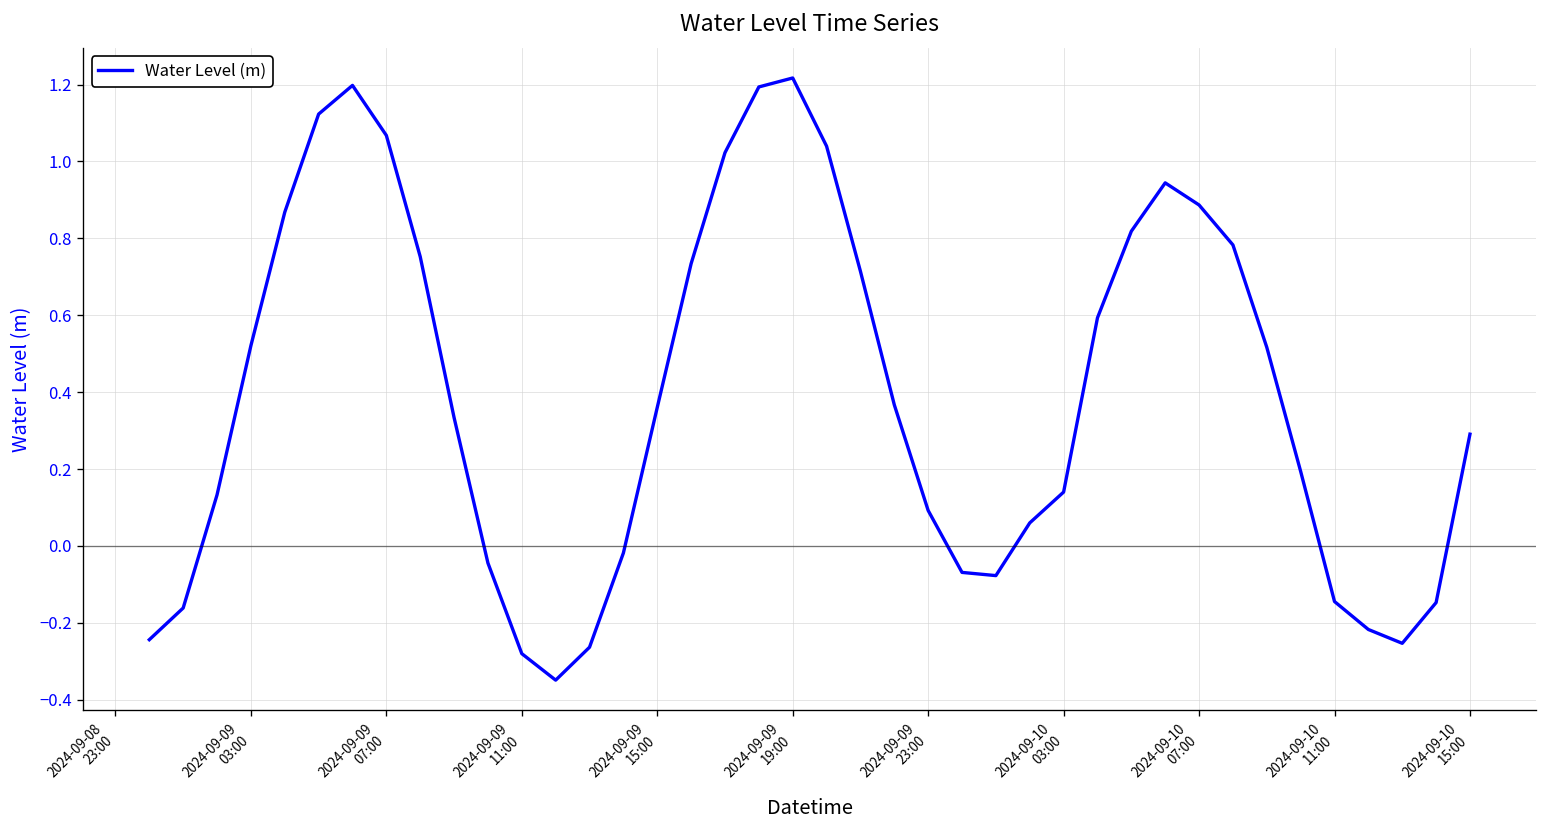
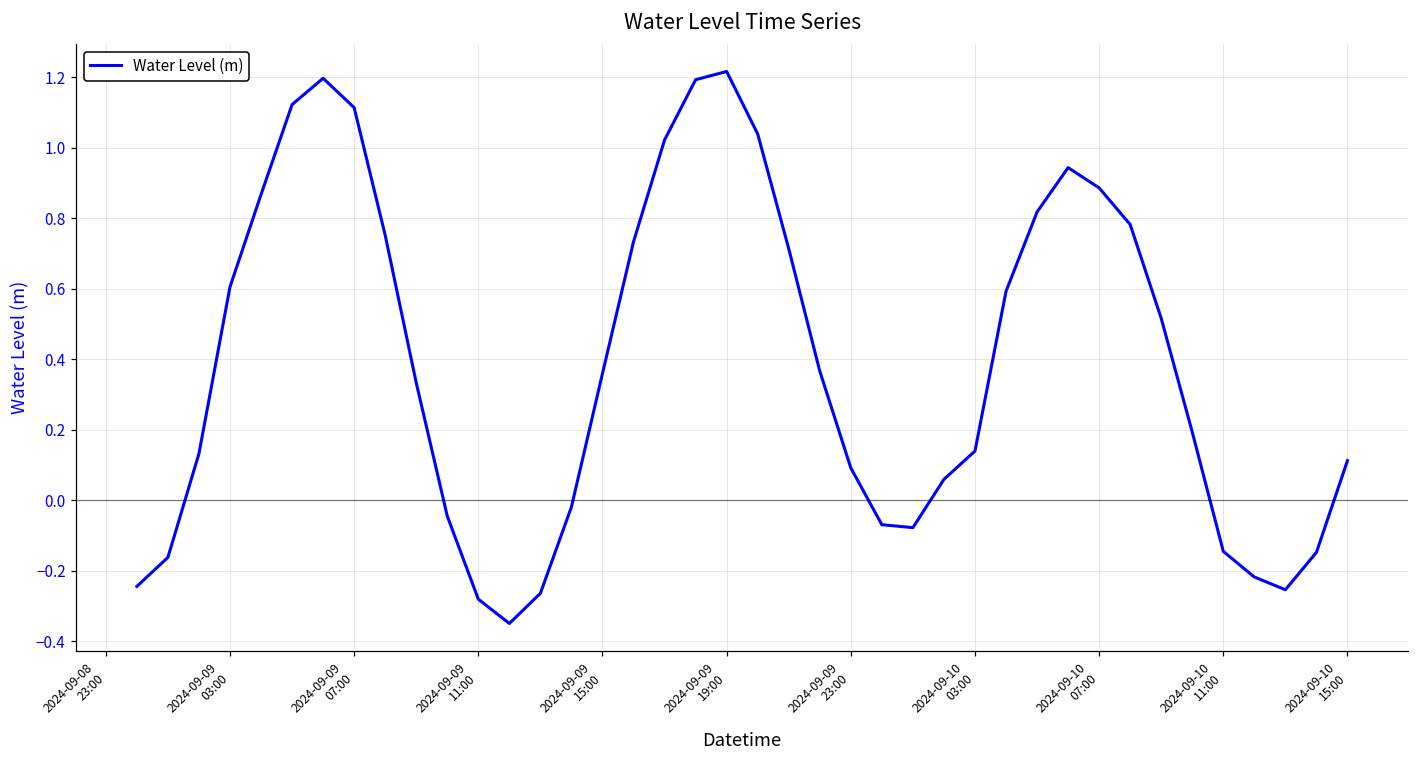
2024-09-09 03:00: 0.52 -> 0.61
2024-09-09 07:00: 1.07 -> 1.11
2024-09-10 15:00: 0.29 -> 0.11
